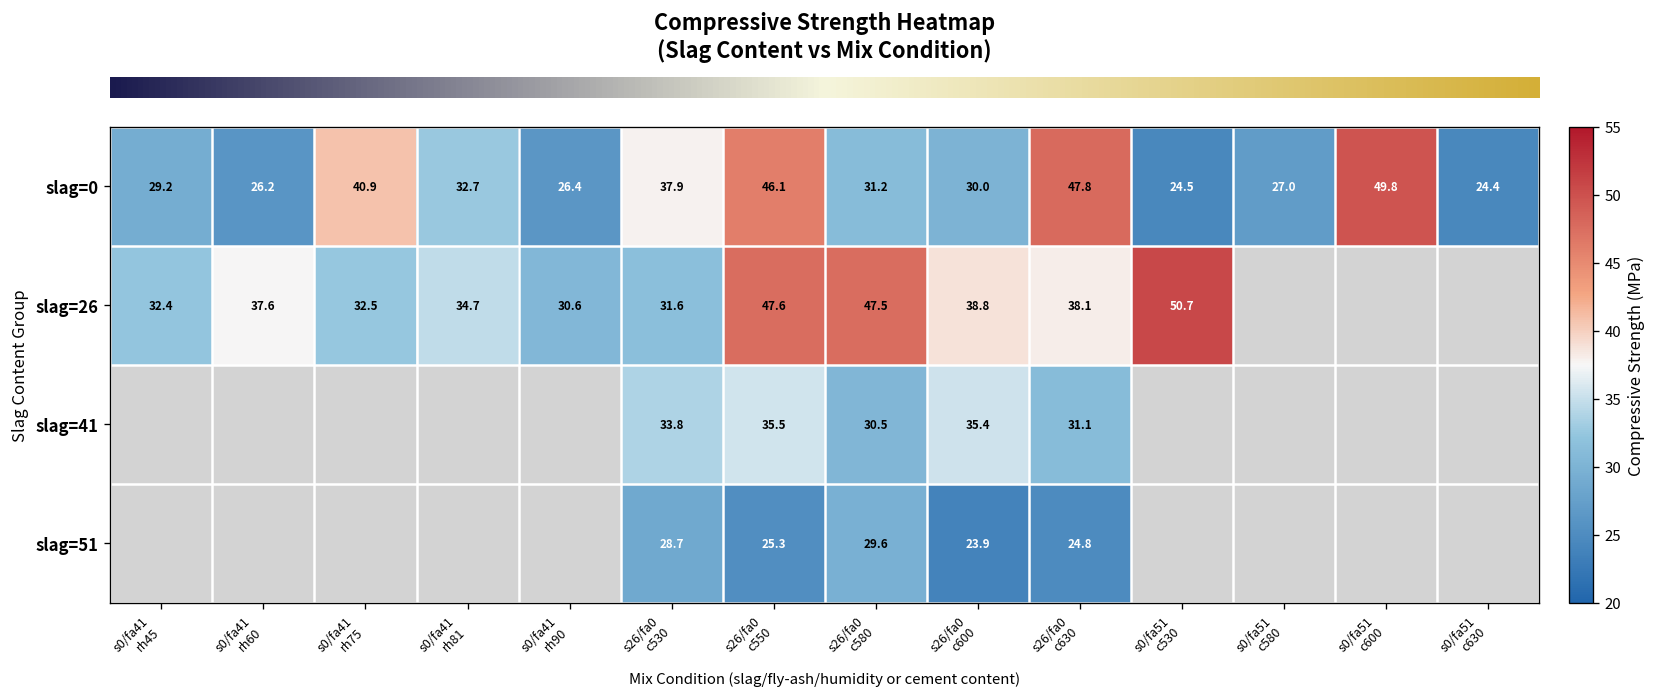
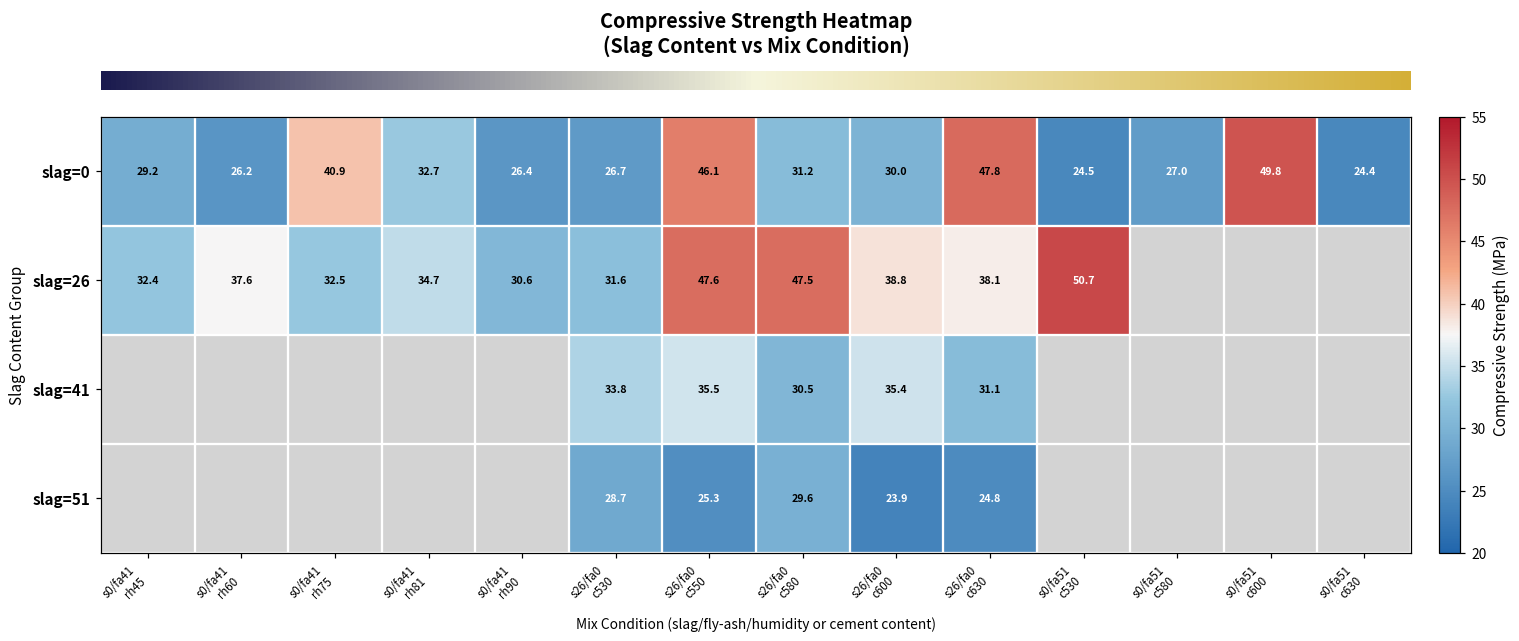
slag=0, s26/fa0 c530: 37.9 -> 26.7
